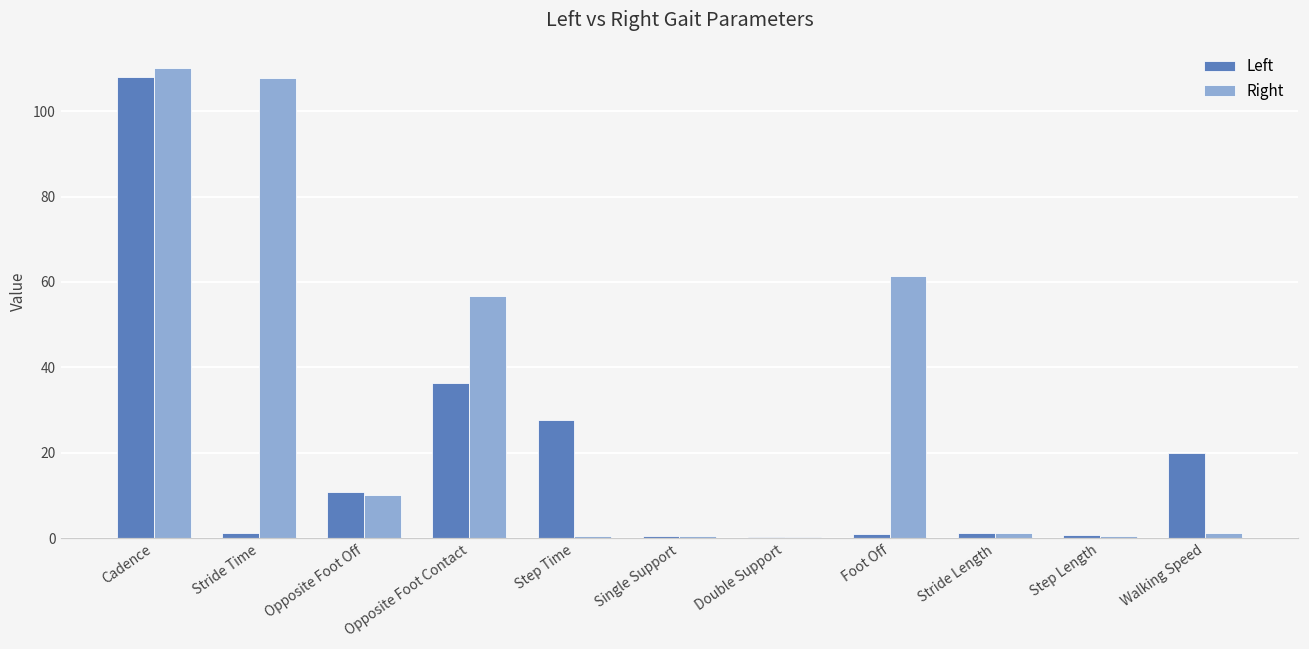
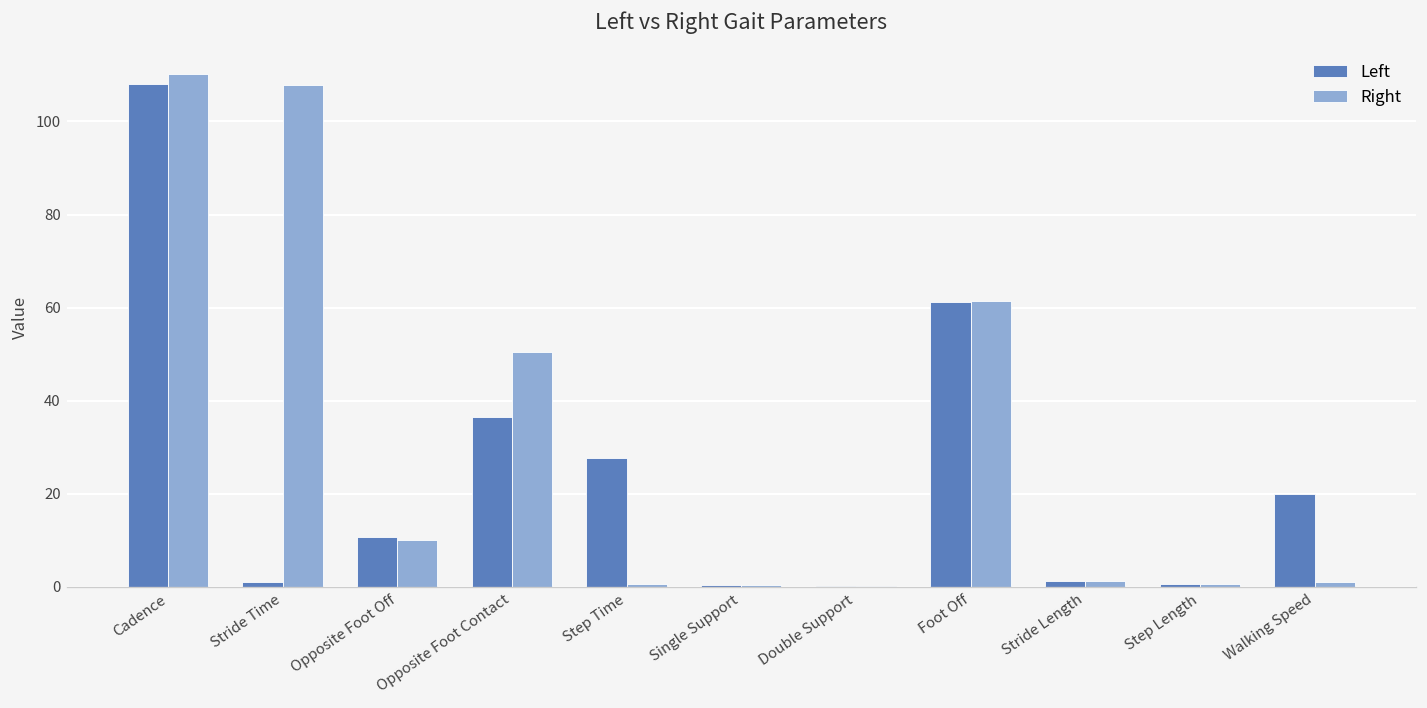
Right, Opposite Foot Contact: 57 -> 50
Left, Foot Off: 1 -> 61
